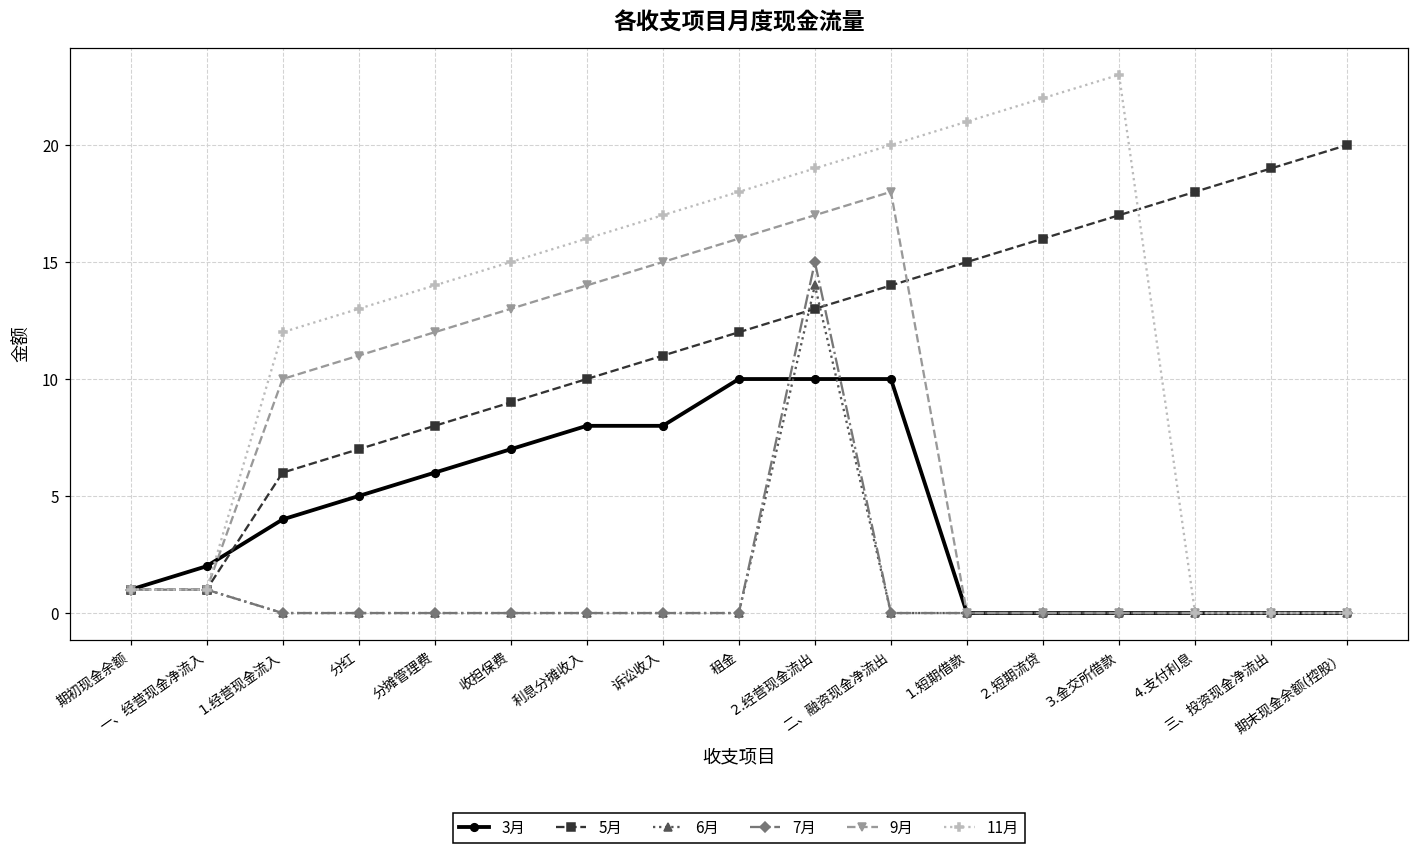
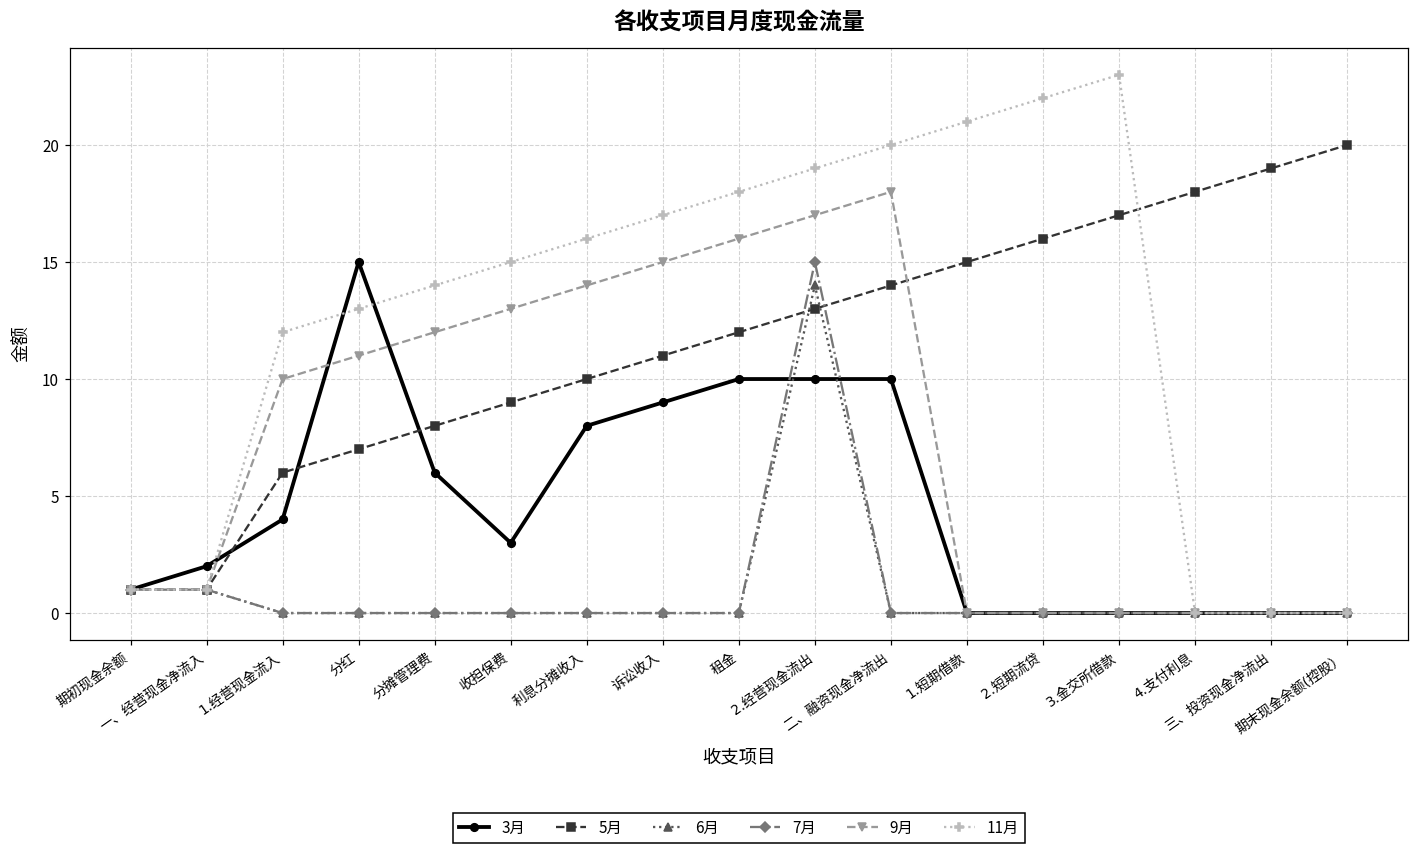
3月, 分红: 5 -> 15
3月, 收担保费: 7 -> 3
3月, 诉讼收入: 8 -> 9
